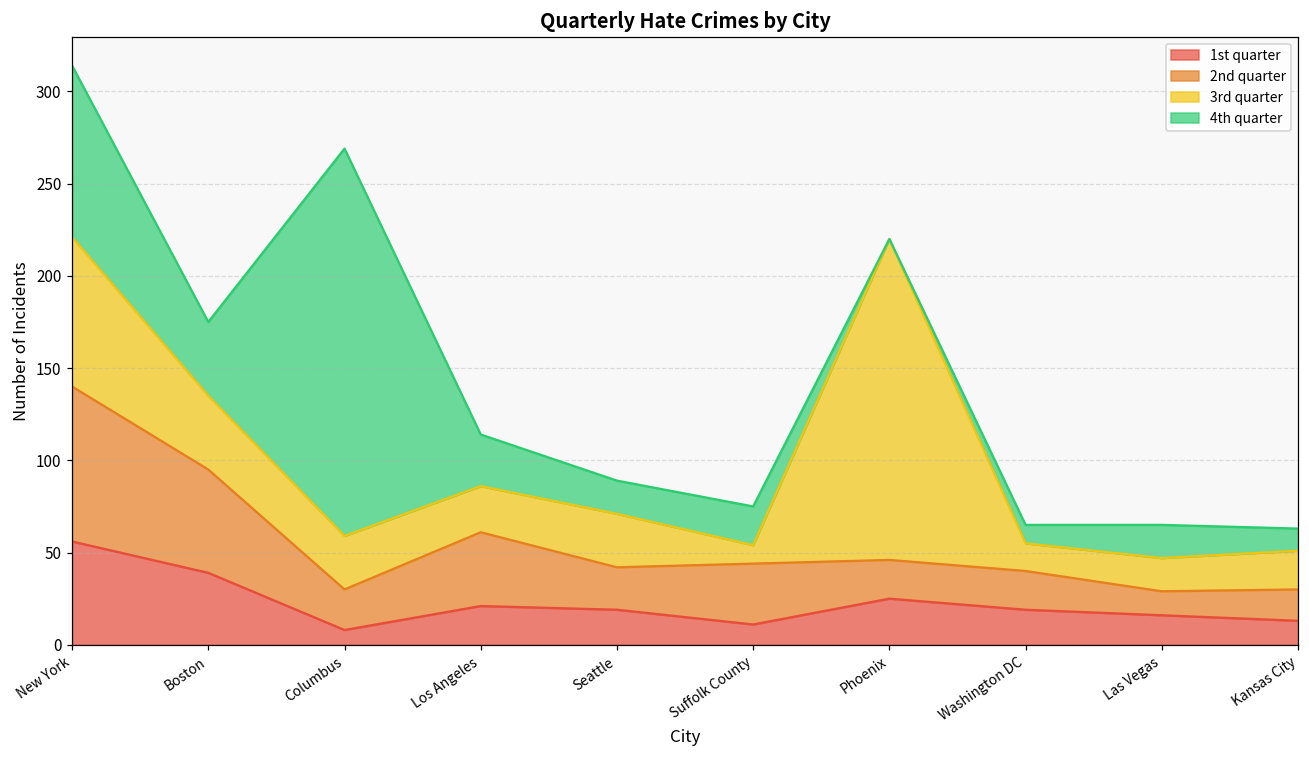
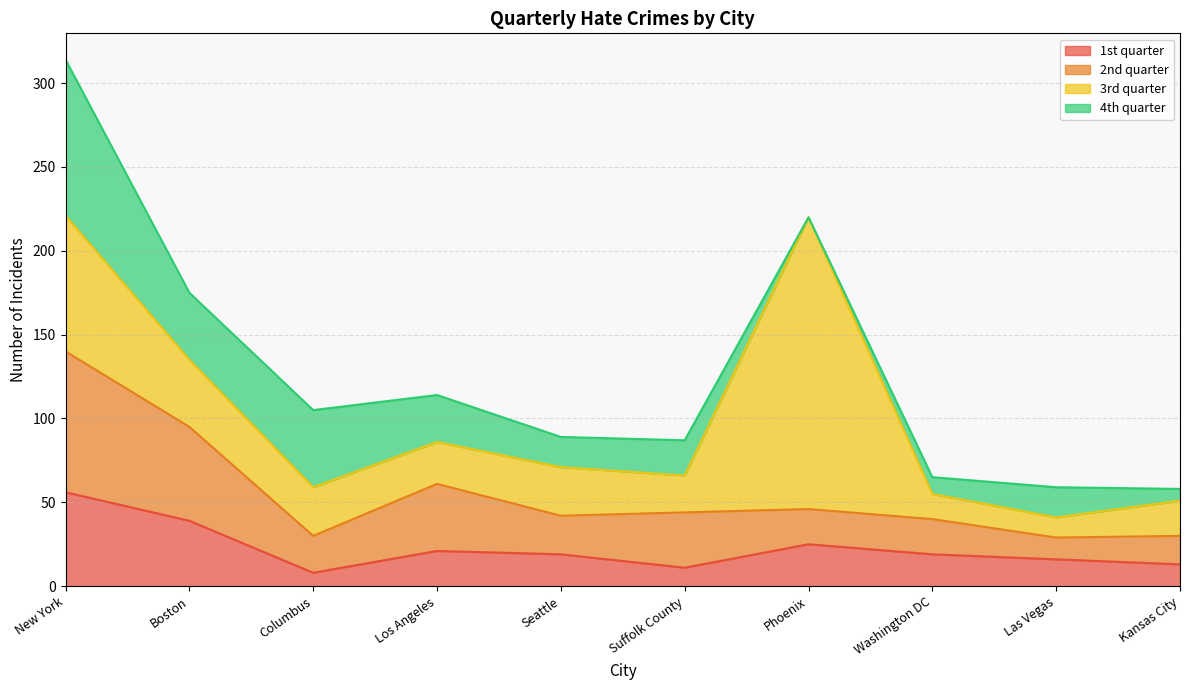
4th quarter, Columbus: 210 -> 46
3rd quarter, Suffolk County: 10 -> 22
3rd quarter, Las Vegas: 18 -> 12
4th quarter, Kansas City: 12 -> 7
